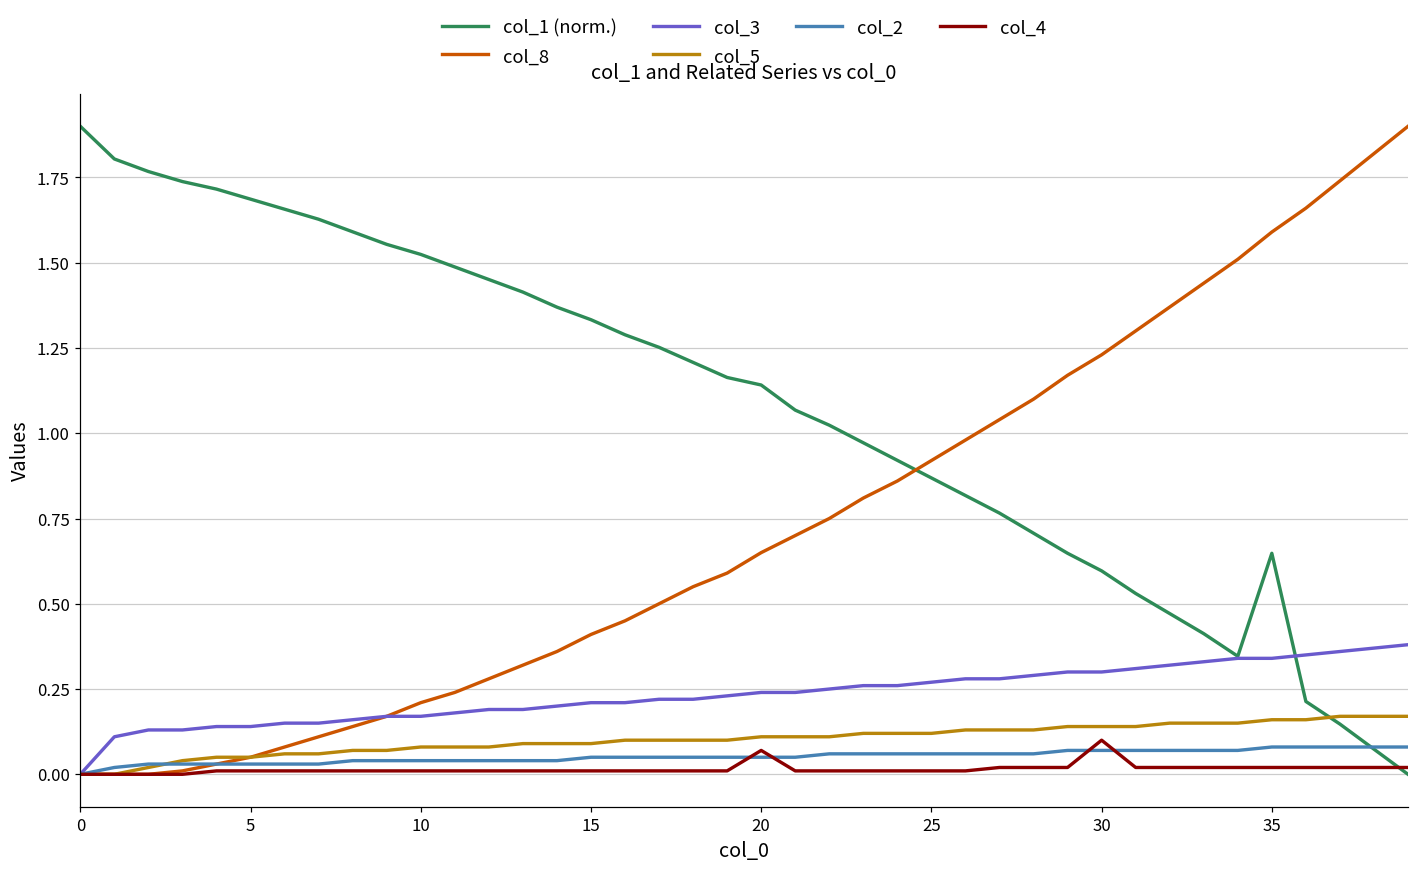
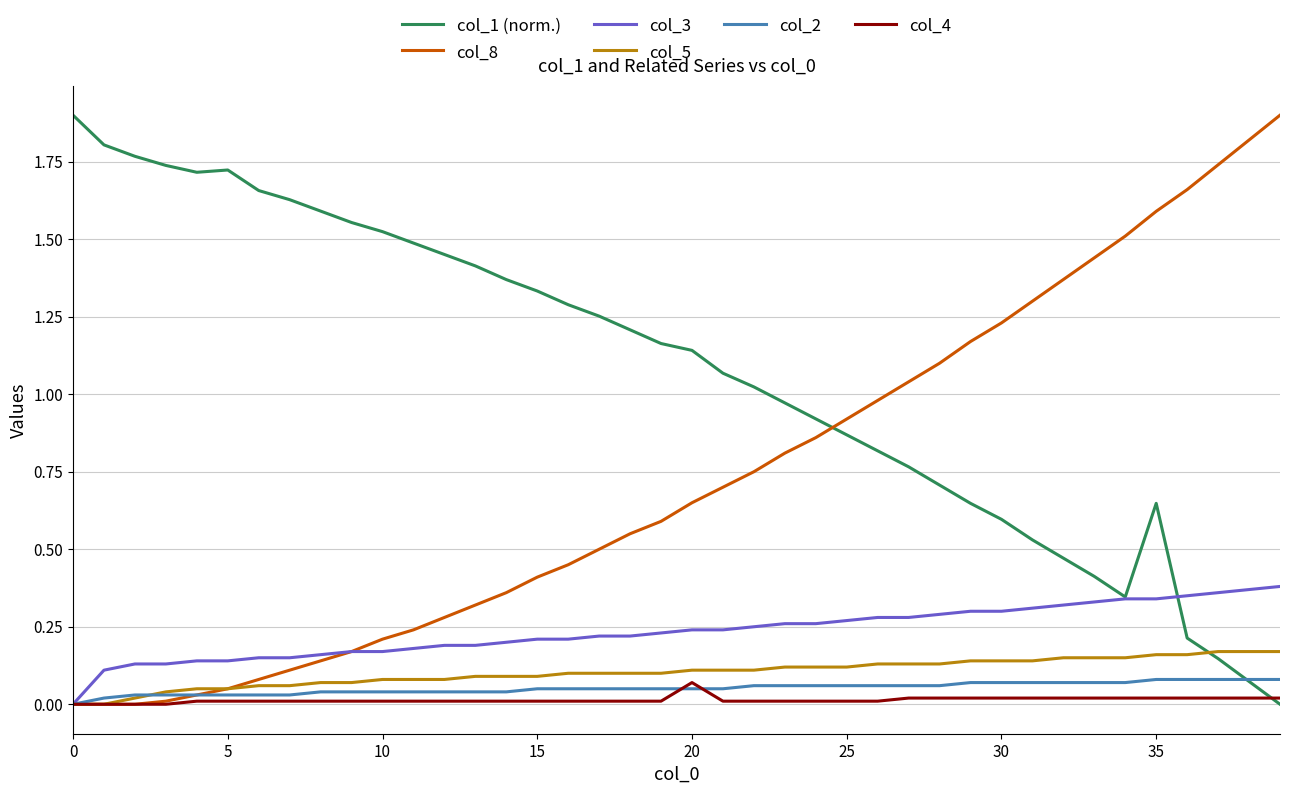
col_1 (norm.), 5: 1.69 -> 1.72
col_4, 30: 0.10 -> 0.02
